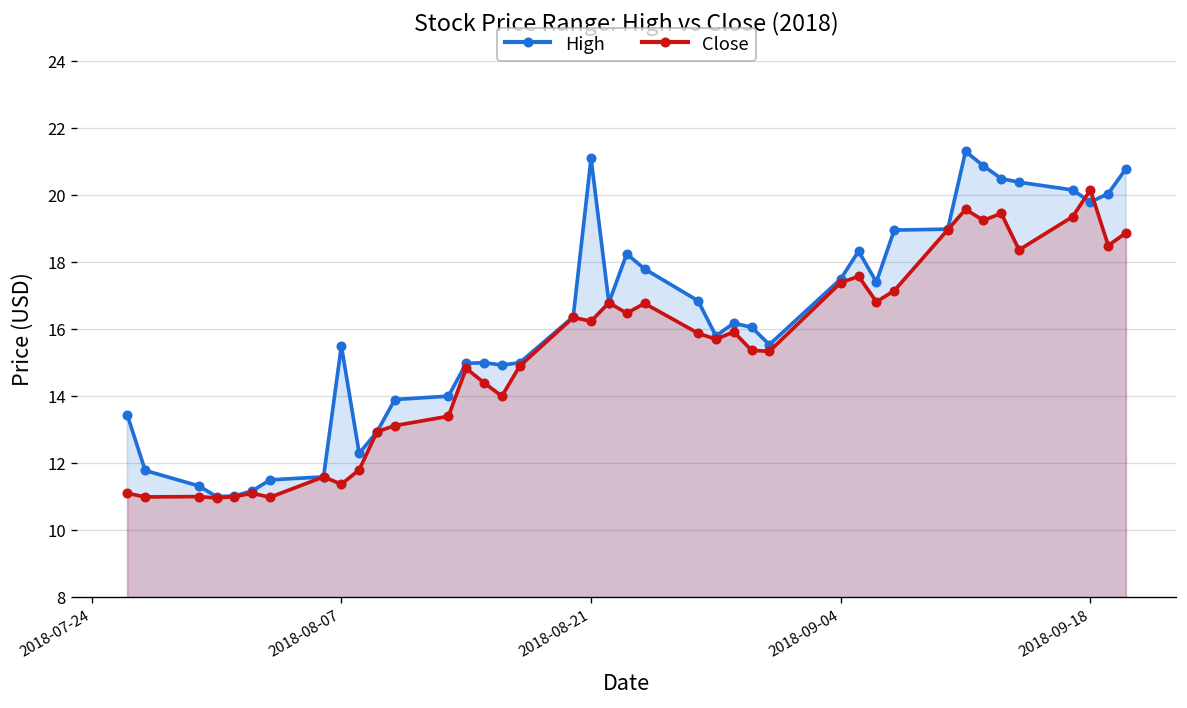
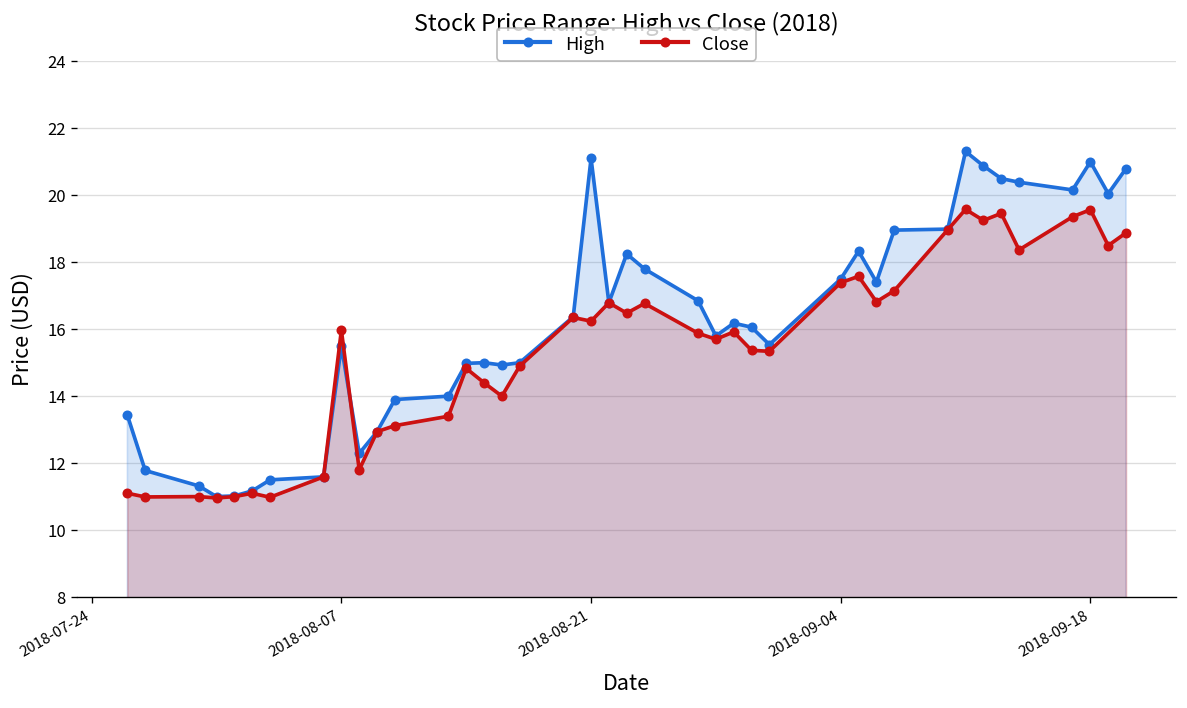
Close, 2018-08-07: 11.4 -> 16.0
High, 2018-09-18: 19.8 -> 21.0
Close, 2018-09-18: 20.2 -> 19.6
